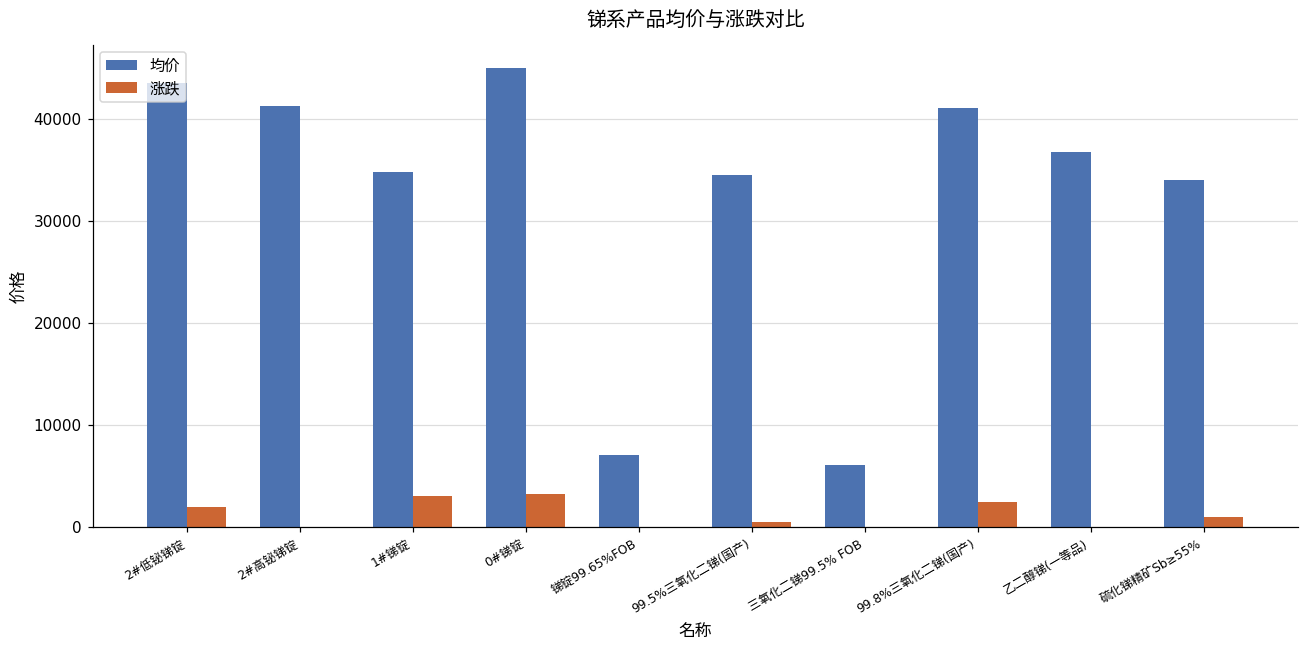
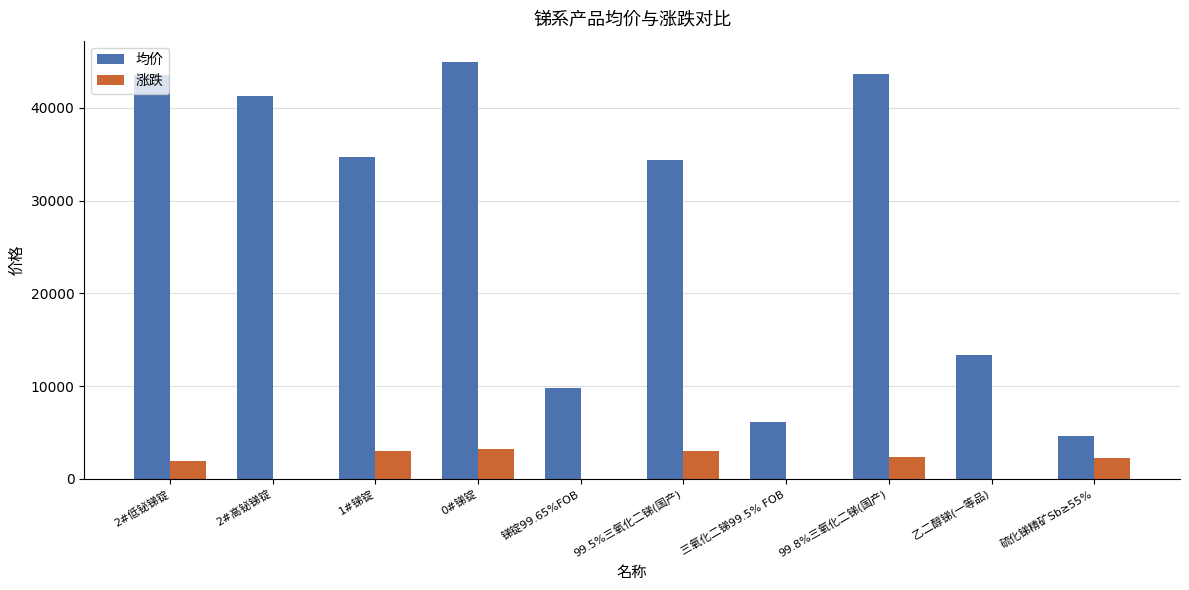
均价, 锑锭99.65%FOB: 7000 -> 10000
涨跌, 99.5%三氧化二锑(国产): 1000 -> 3000
均价, 99.8%三氧化二锑(国产): 41000 -> 44000
均价, 乙二醇锑(一等品): 37000 -> 13000
均价, 硫化锑精矿Sb≥55%: 34000 -> 5000
涨跌, 硫化锑精矿Sb≥55%: 1000 -> 2000
